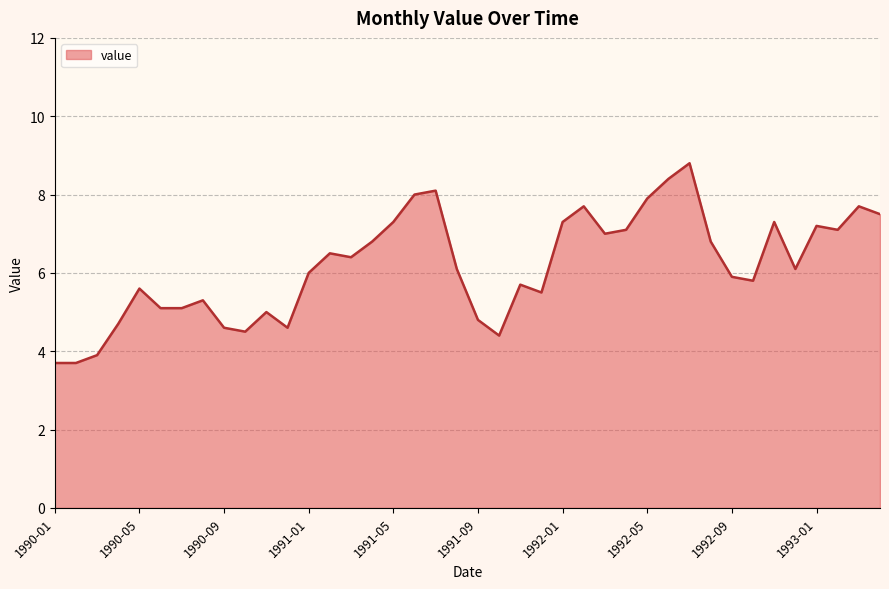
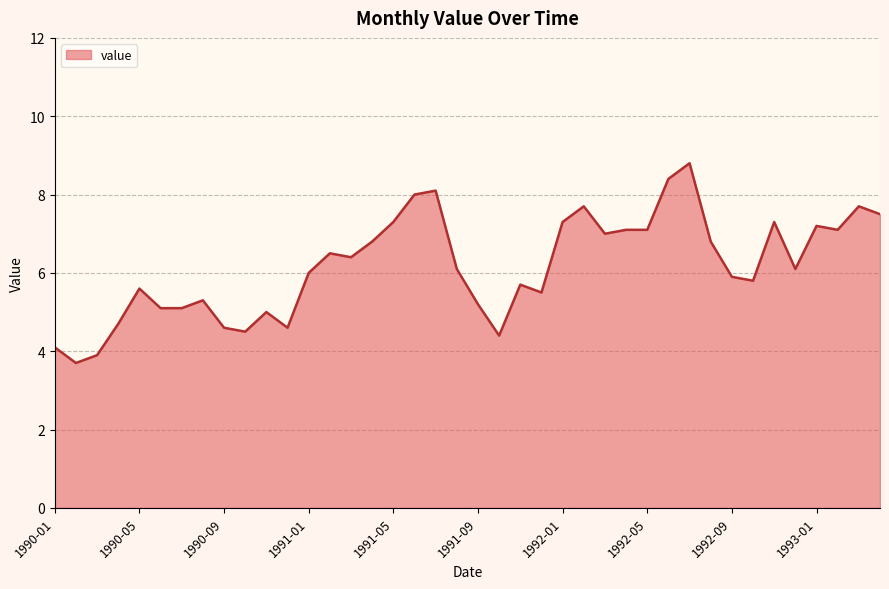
1990-01: 3.7 -> 4.1
1991-09: 4.8 -> 5.2
1992-05: 7.9 -> 7.1
